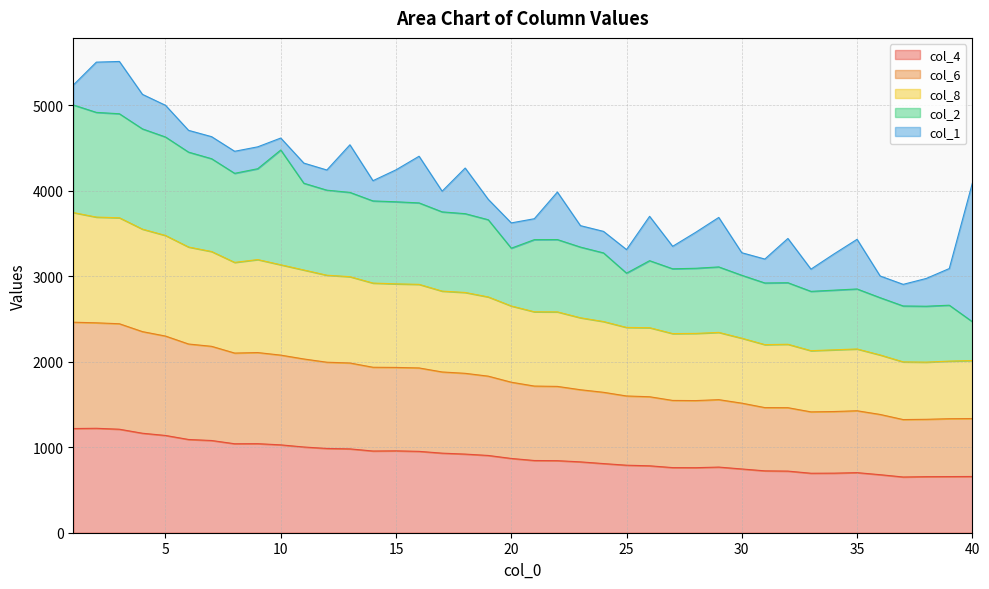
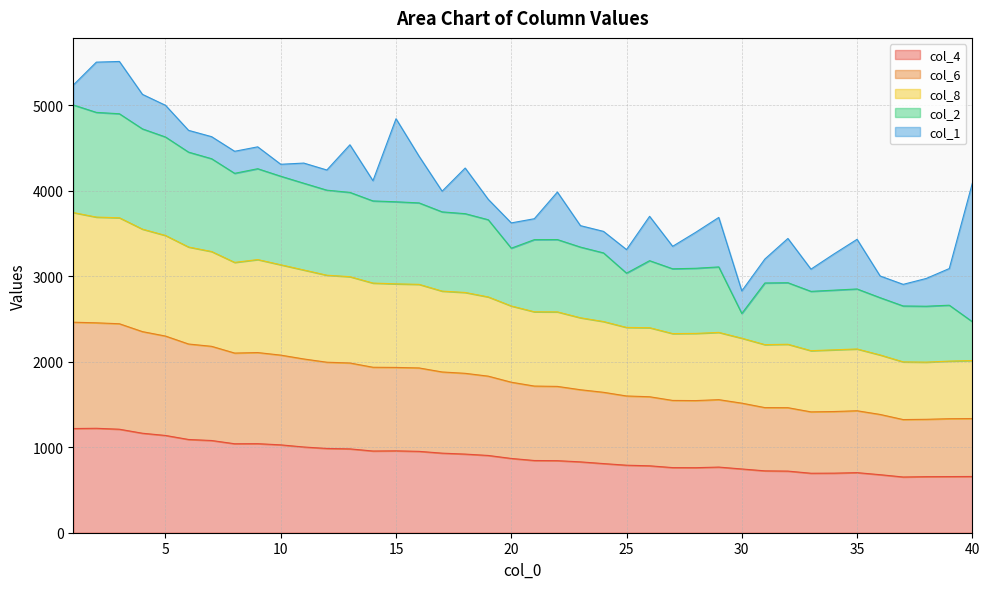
col_2, 10: 1300 -> 1000
col_1, 15: 400 -> 1000
col_2, 30: 700 -> 300
